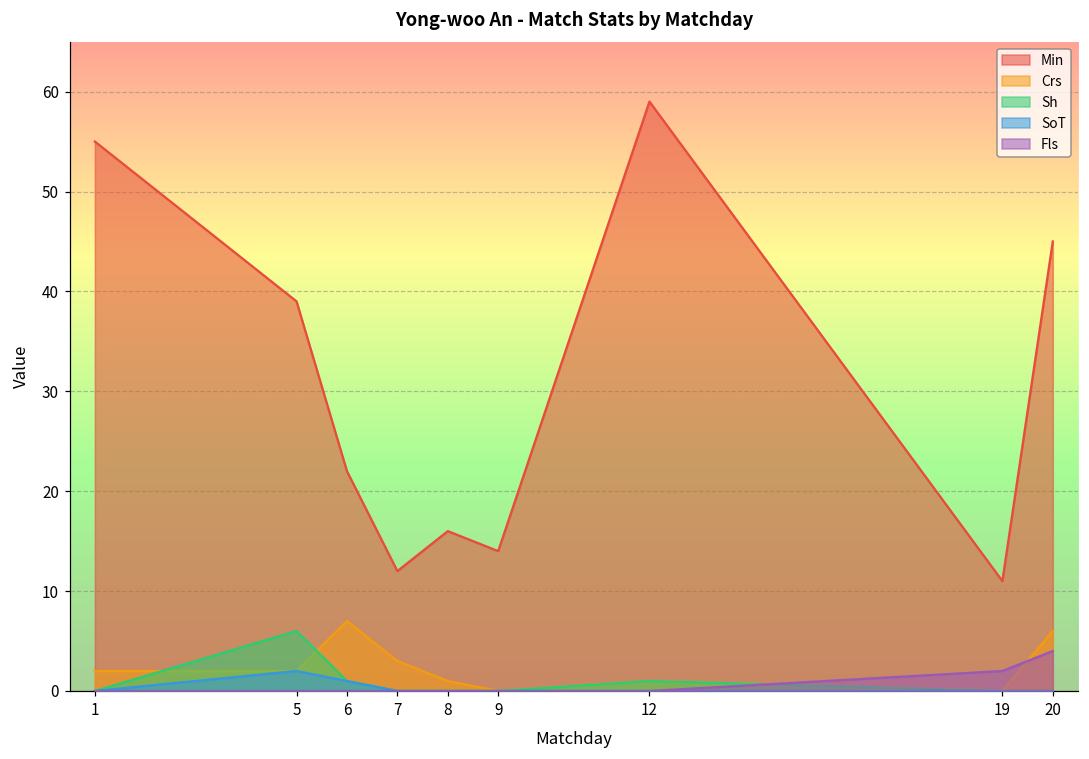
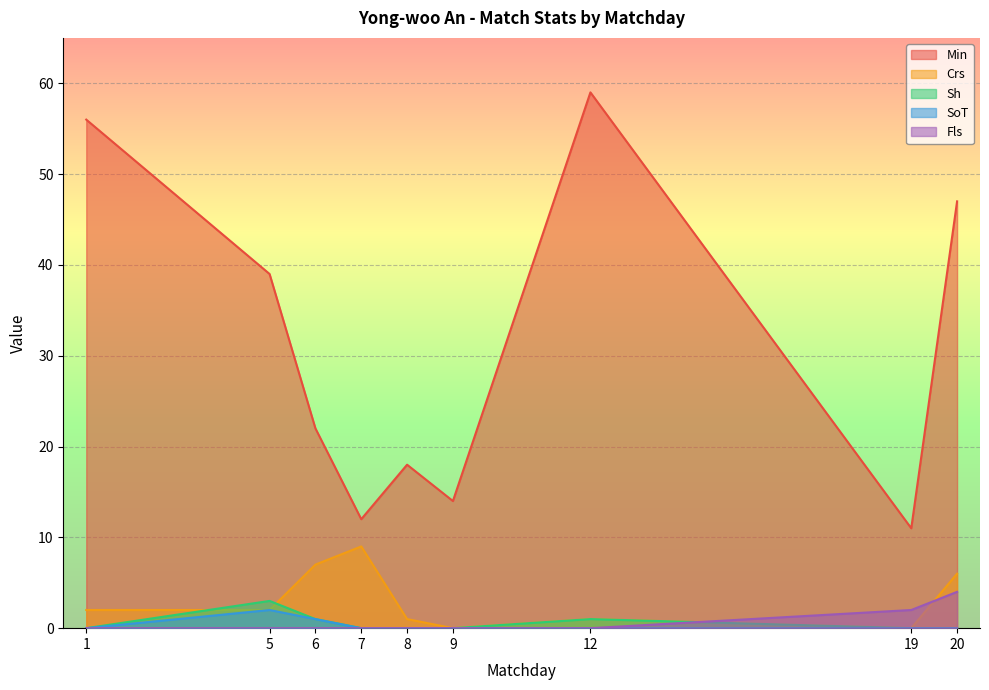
Min, 1: 55 -> 56
Sh, 5: 6 -> 3
Crs, 7: 3 -> 9
Min, 8: 16 -> 18
Min, 20: 45 -> 47
